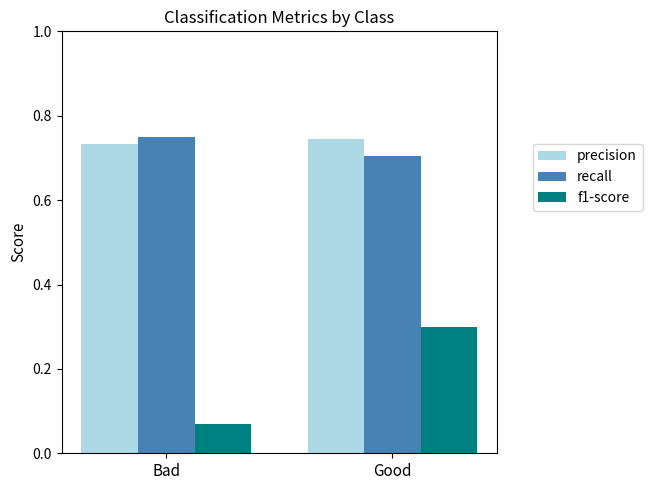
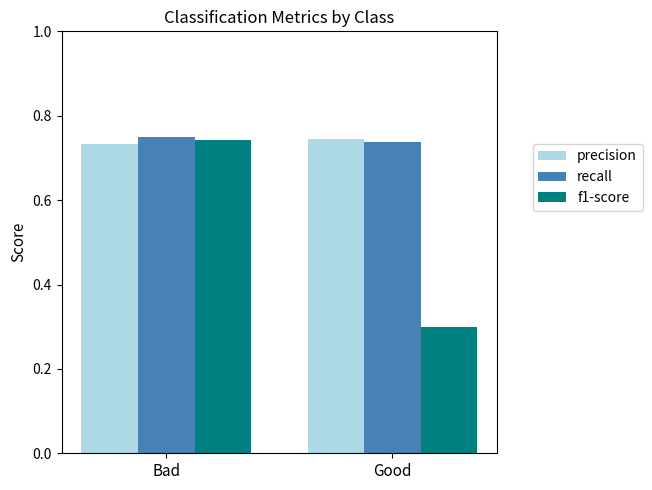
f1-score, Bad: 0.07 -> 0.74
recall, Good: 0.70 -> 0.74
